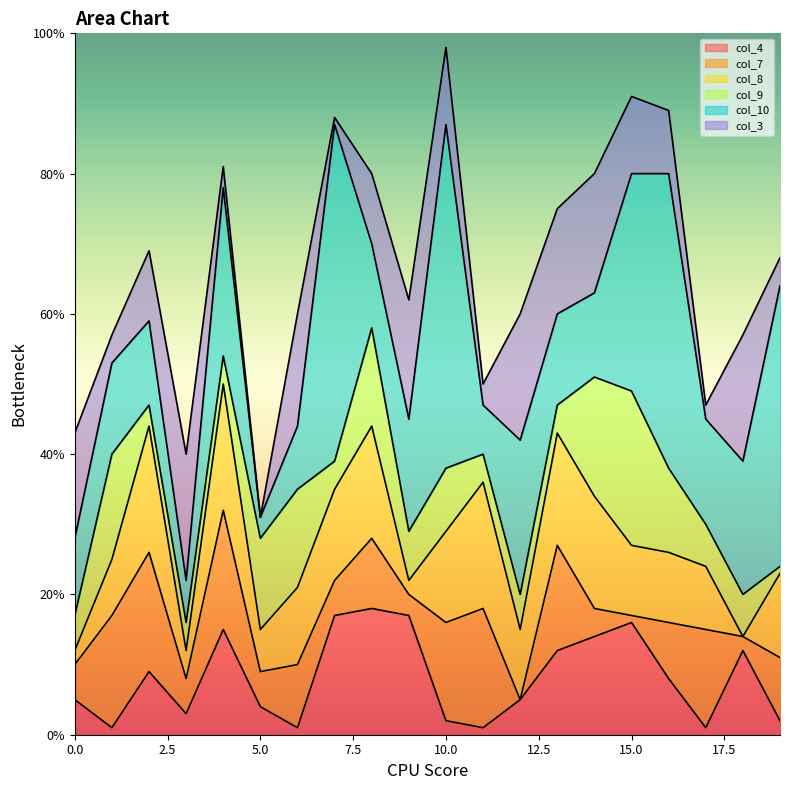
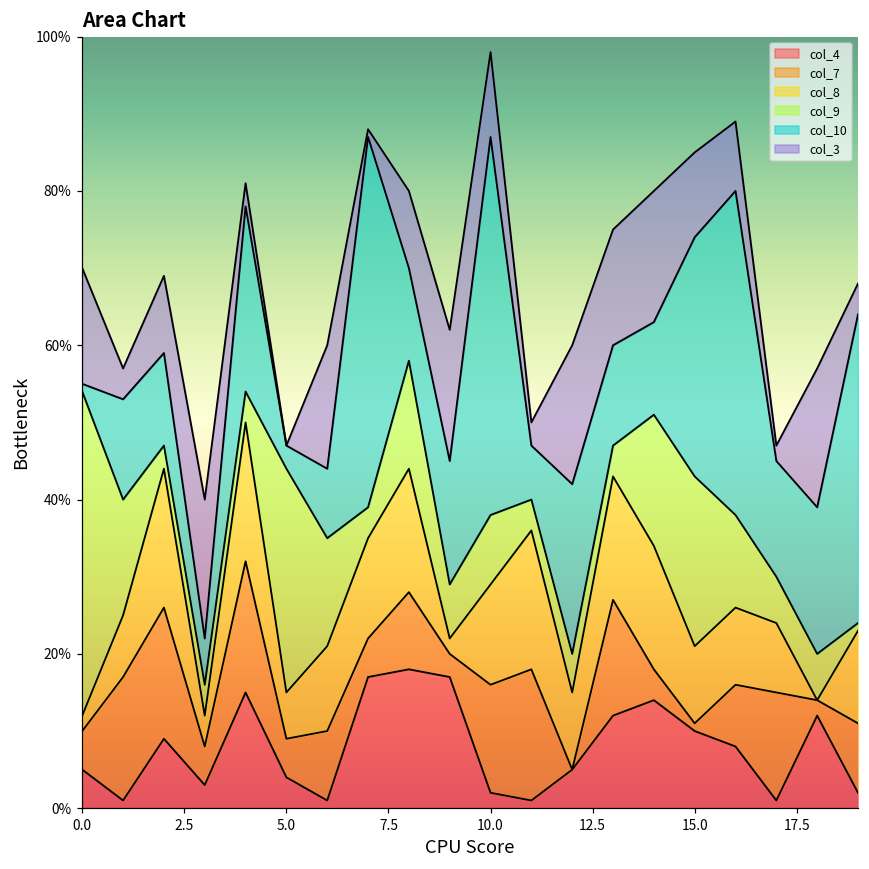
col_9, 0.0: 5% -> 42%
col_10, 0.0: 11% -> 1%
col_9, 5.0: 13% -> 29%
col_4, 15.0: 16% -> 10%
